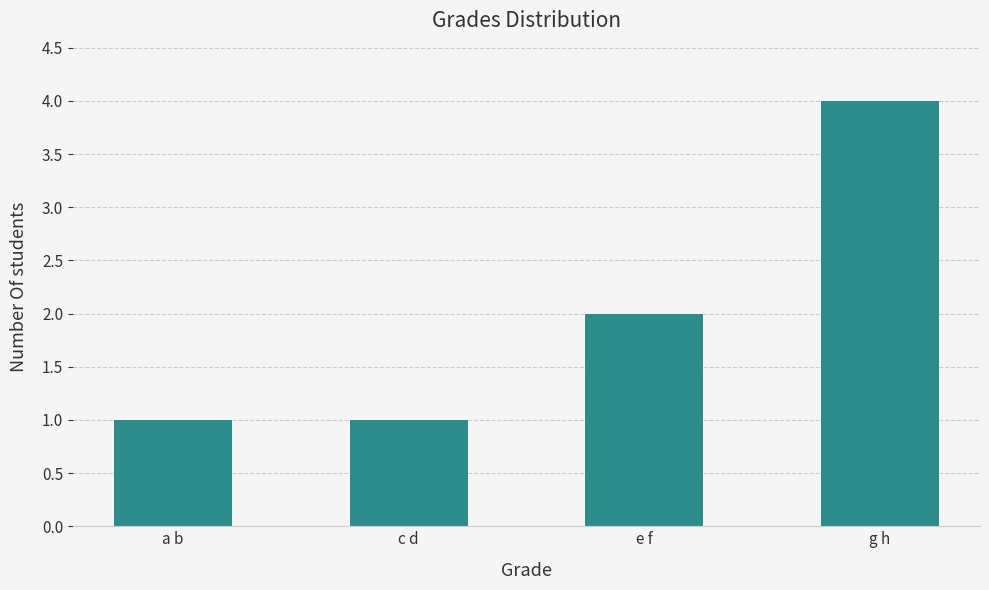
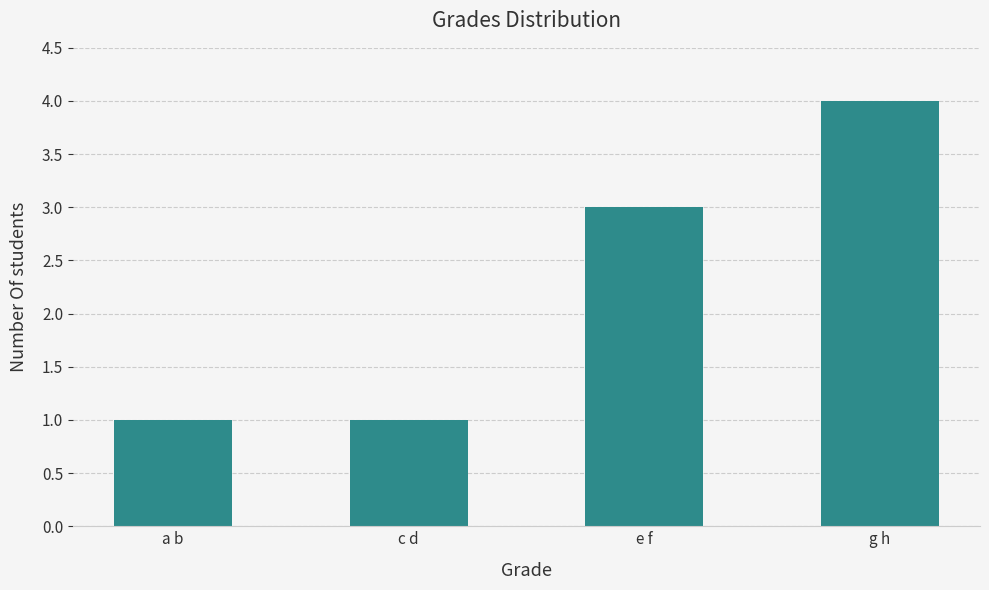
e f: 2 -> 3
